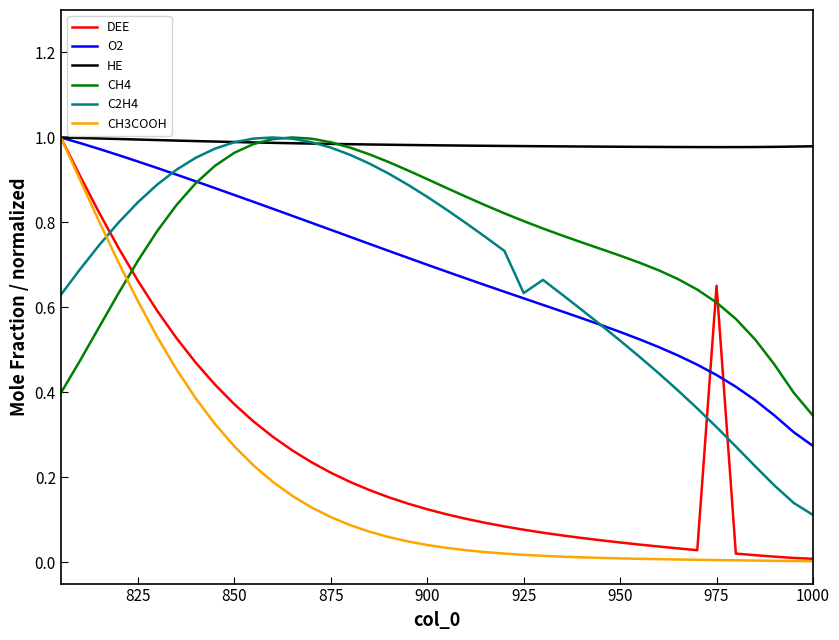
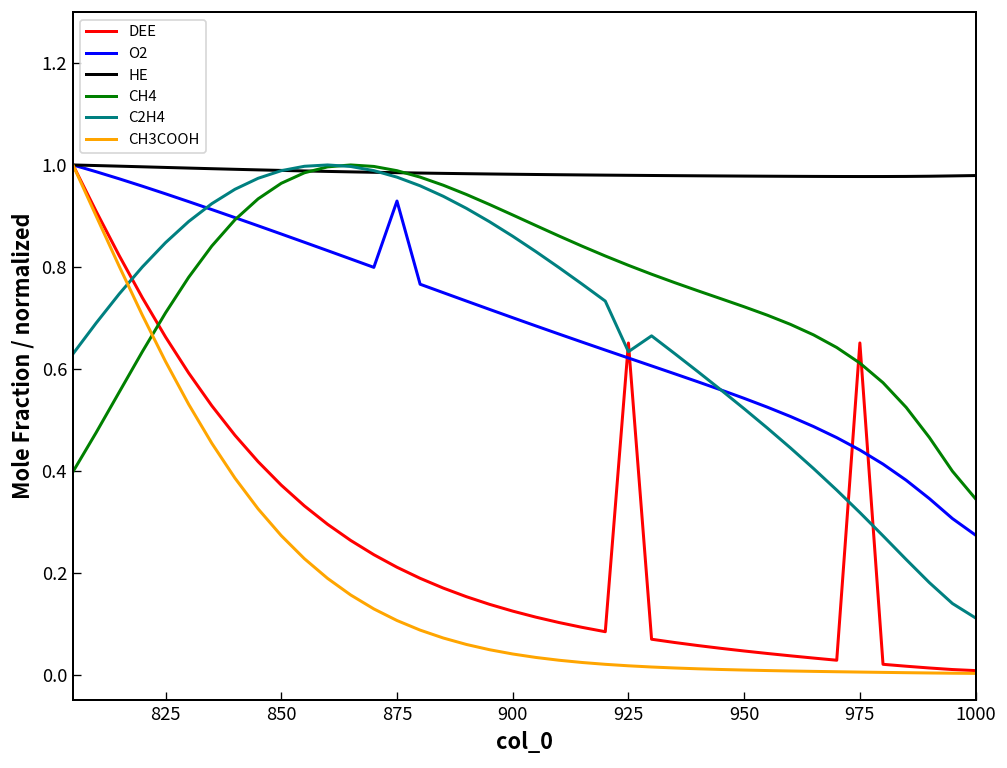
O2, 875: 0.78 -> 0.93
DEE, 925: 0.08 -> 0.65
